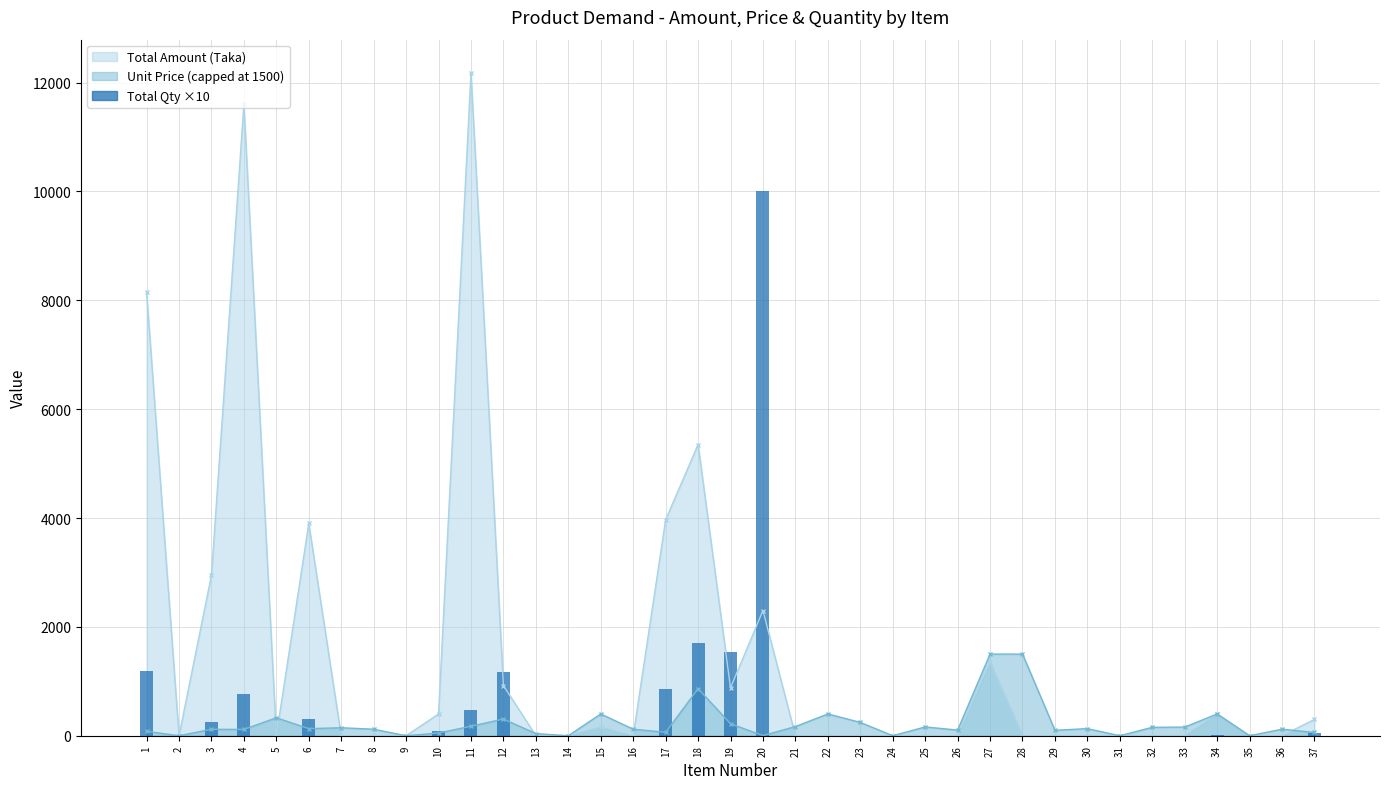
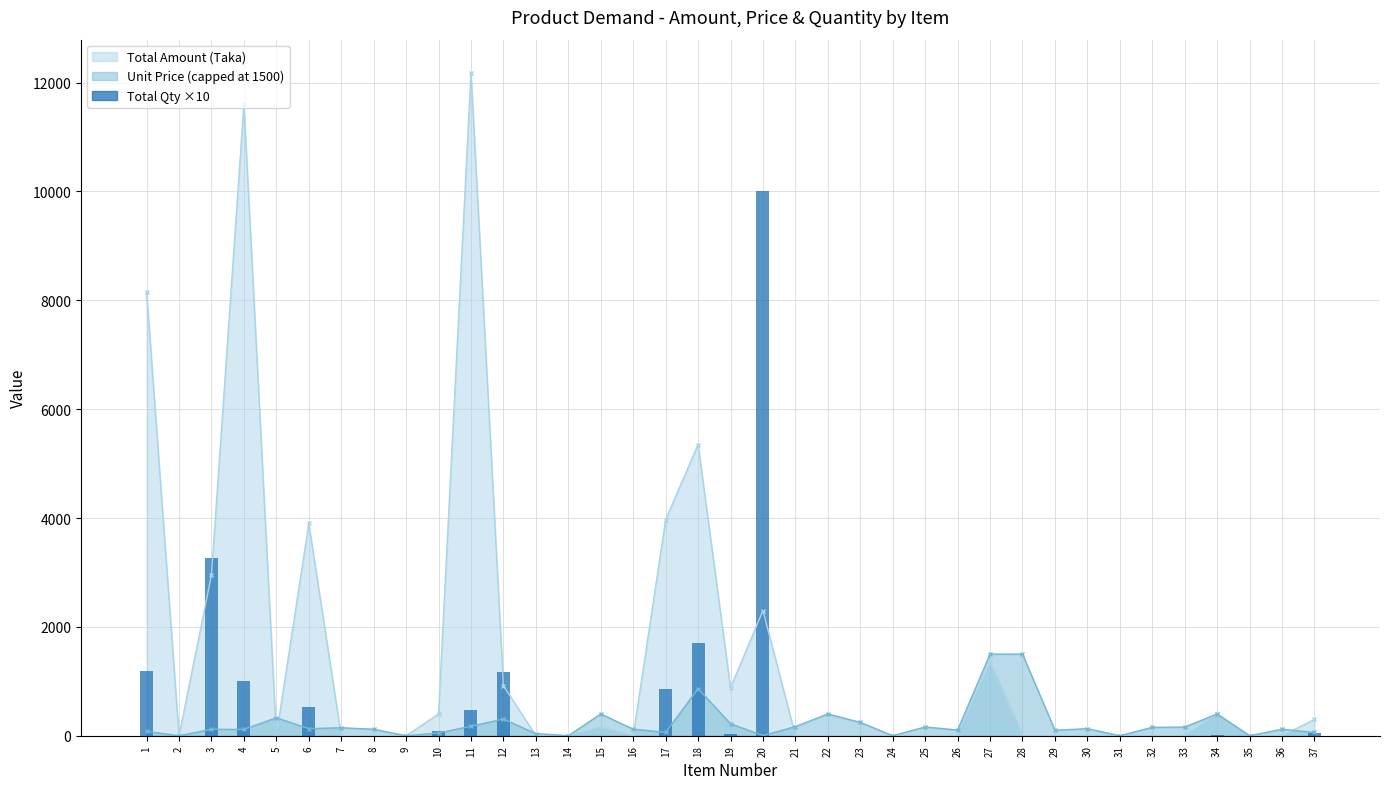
Total Qty ×10, 3: 300 -> 3300
Total Qty ×10, 4: 800 -> 1000
Total Qty ×10, 6: 300 -> 500
Total Qty ×10, 19: 1500 -> 0
